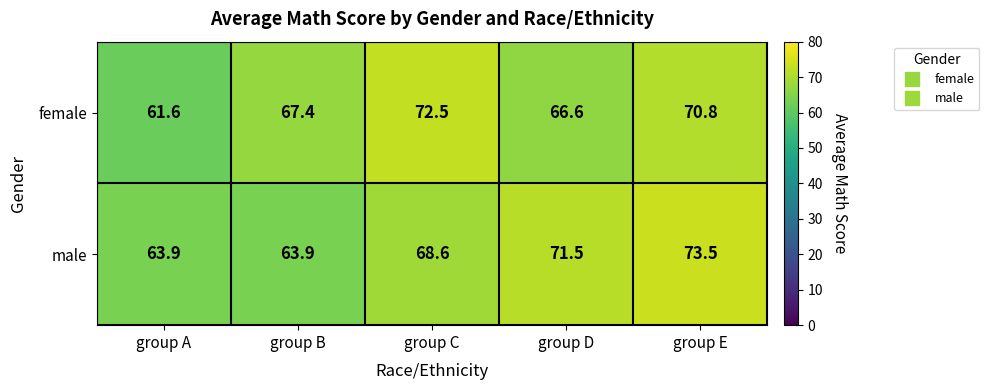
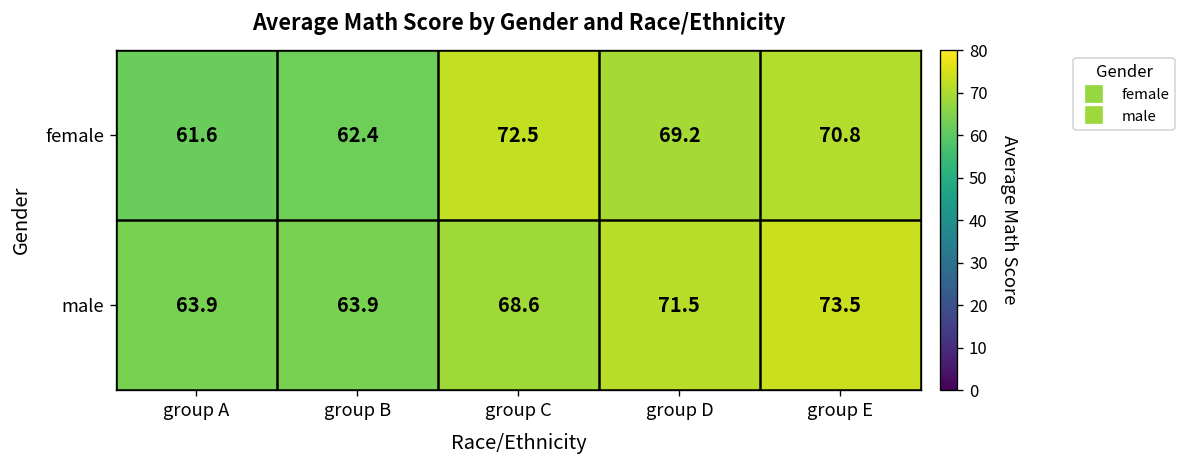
female, group B: 67.4 -> 62.4
female, group D: 66.6 -> 69.2
